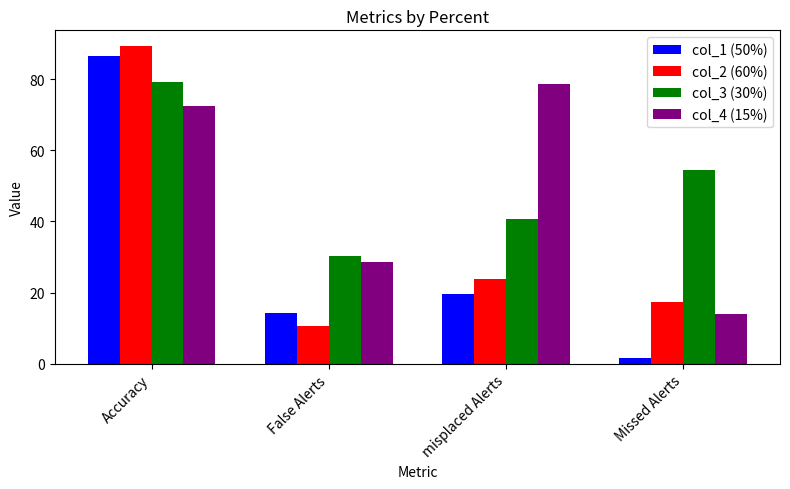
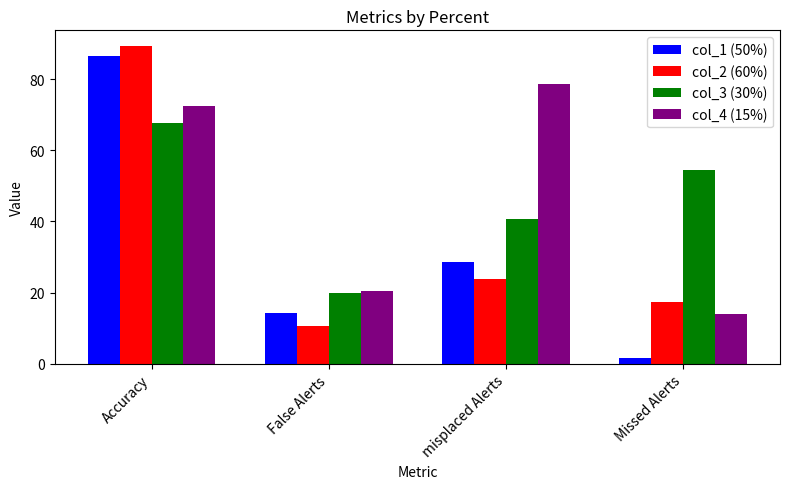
col_3 (30%), Accuracy: 79 -> 68
col_3 (30%), False Alerts: 30 -> 20
col_4 (15%), False Alerts: 29 -> 21
col_1 (50%), misplaced Alerts: 20 -> 29
